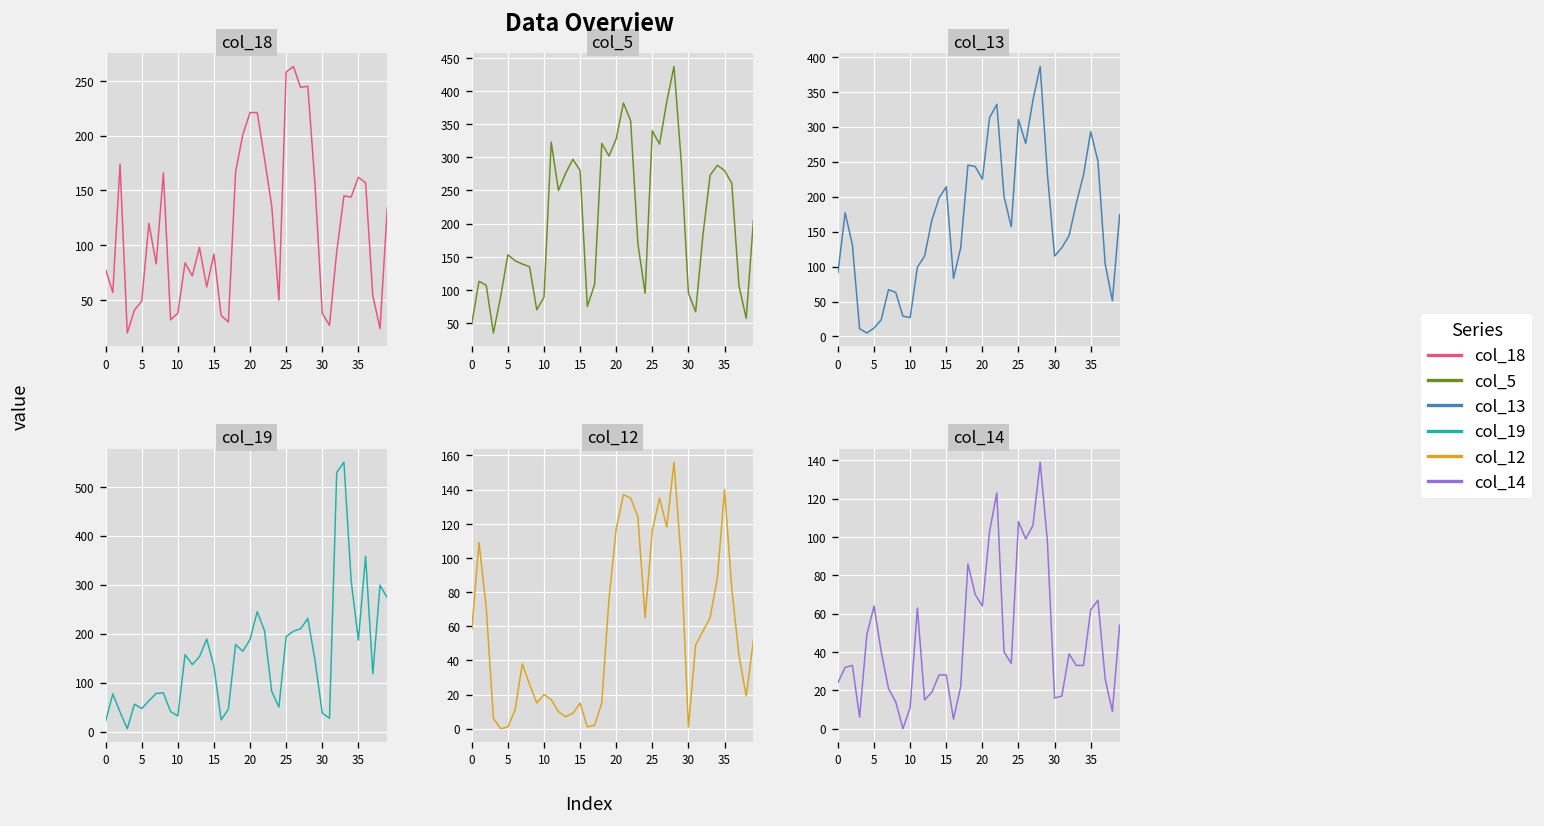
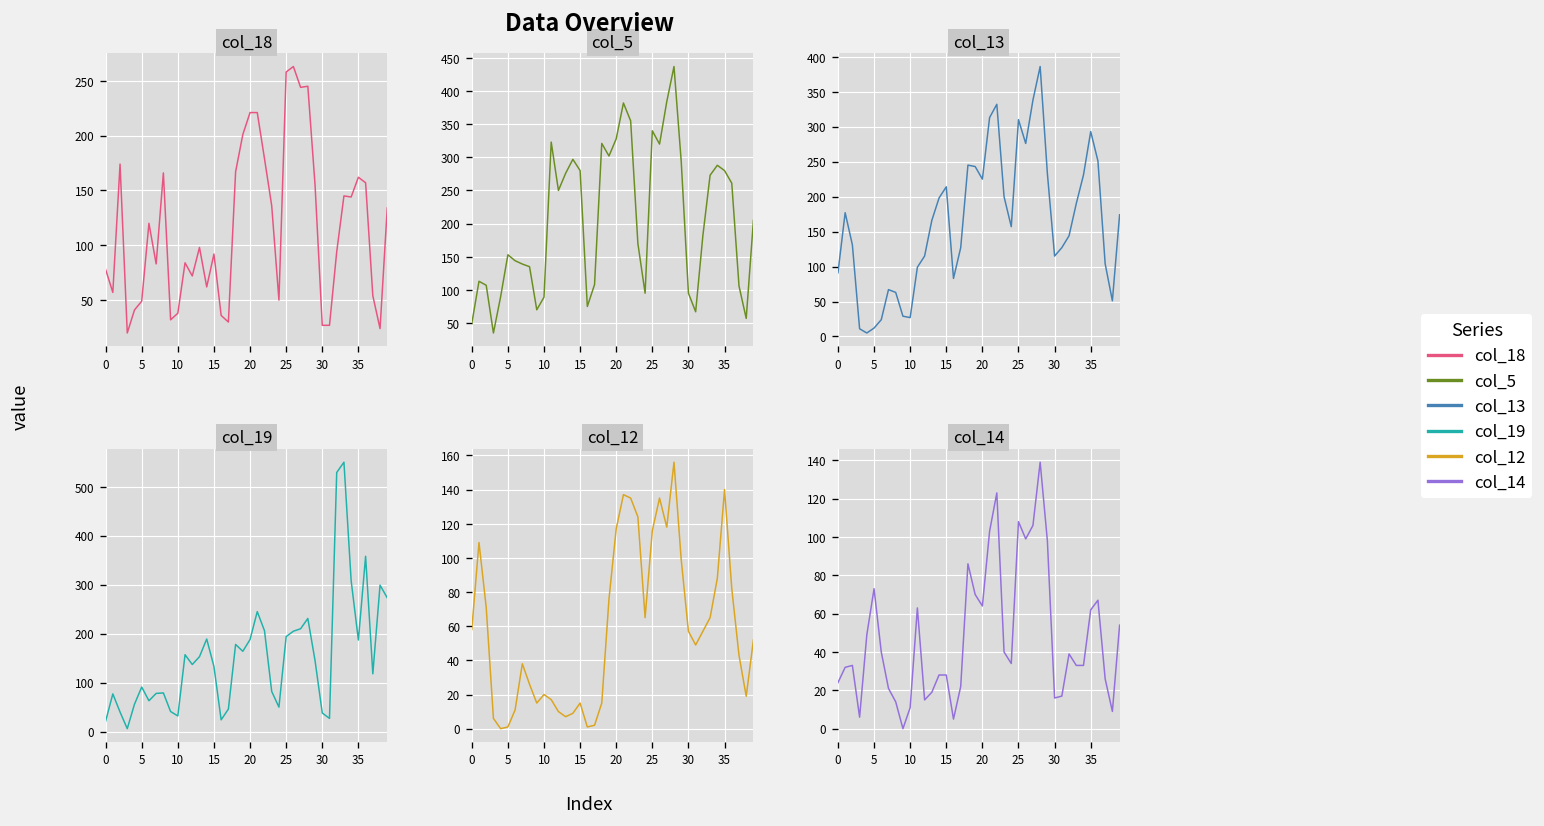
col_18, 30: 40 -> 30
col_19, 5: 50 -> 90
col_12, 30: 1 -> 57
col_14, 5: 64 -> 73
